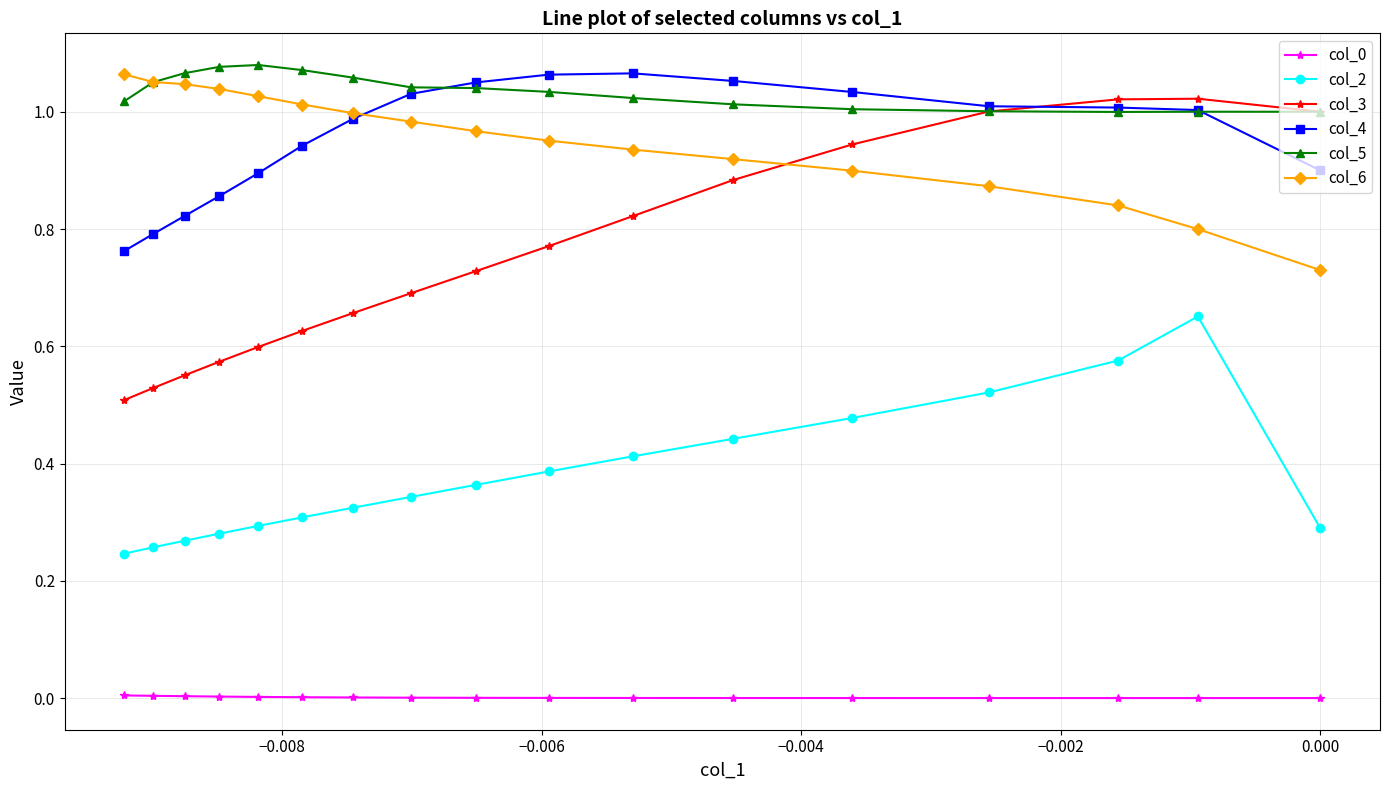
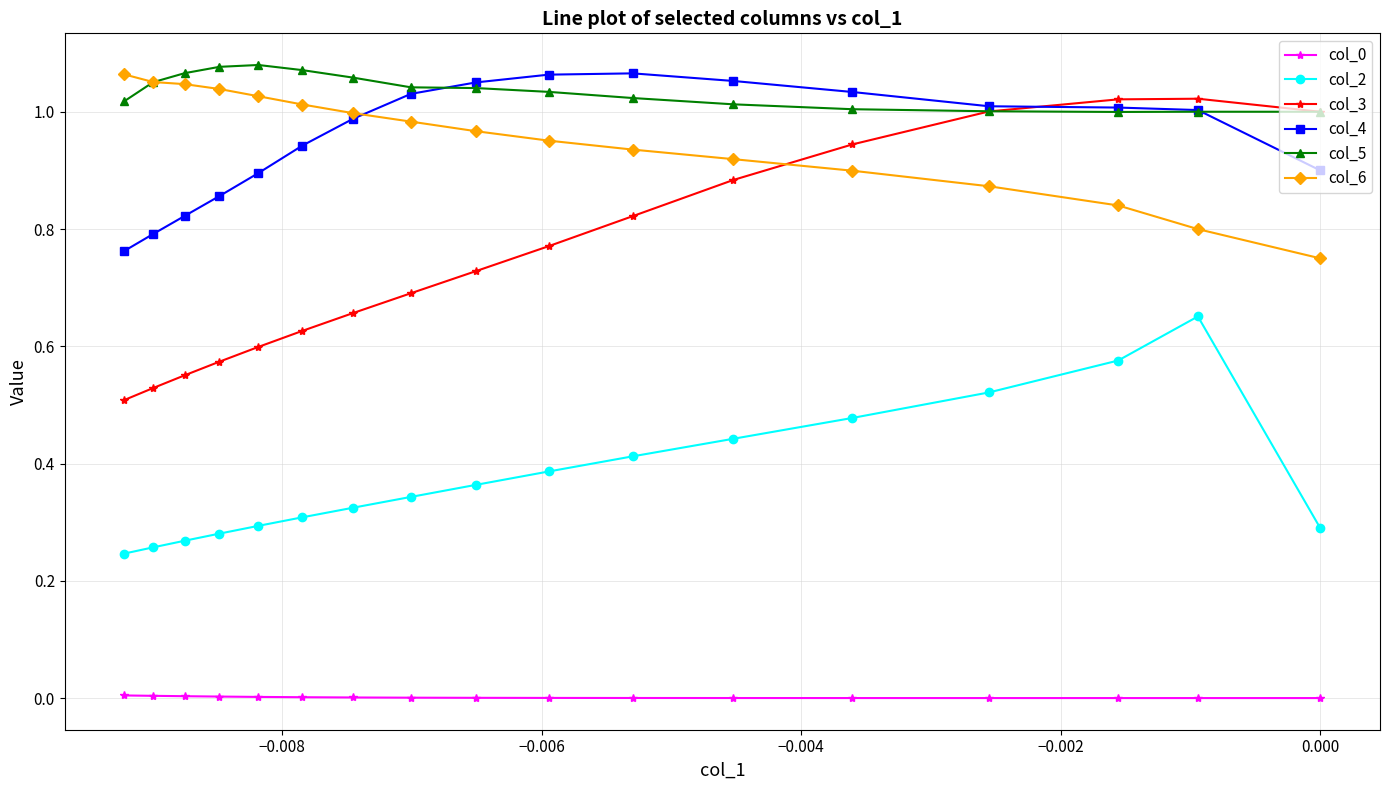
col_6, 0.000: 0.73 -> 0.75
